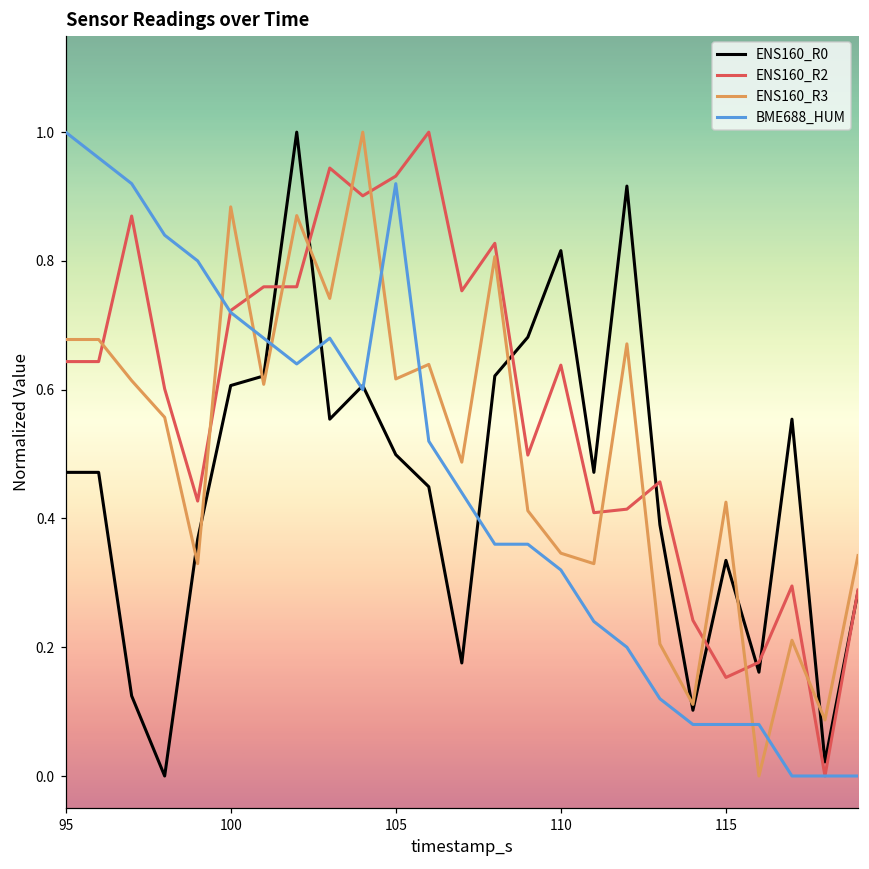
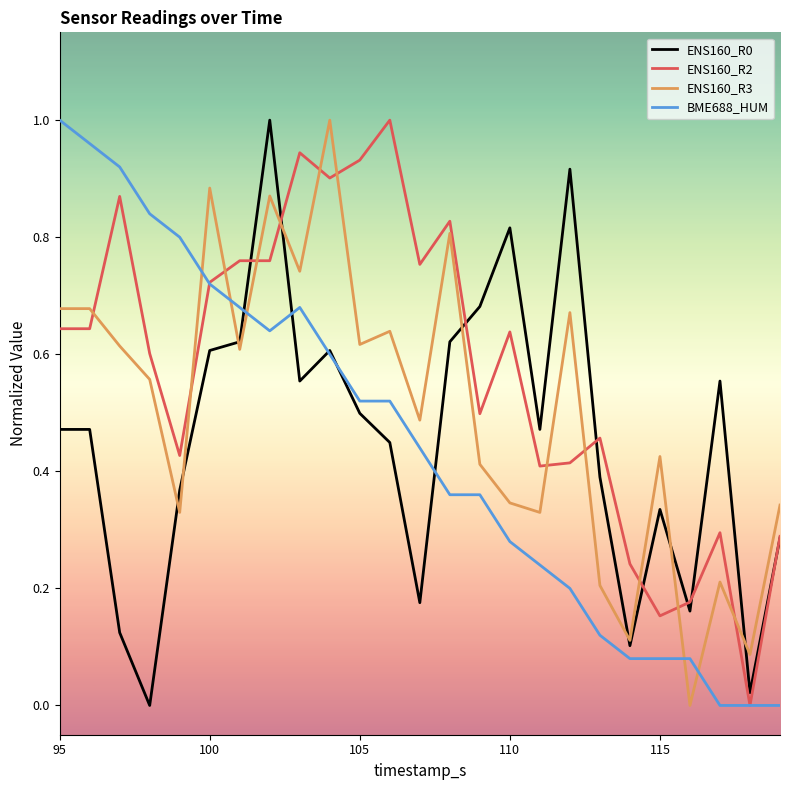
BME688_HUM, 105: 0.92 -> 0.52
BME688_HUM, 110: 0.32 -> 0.28
